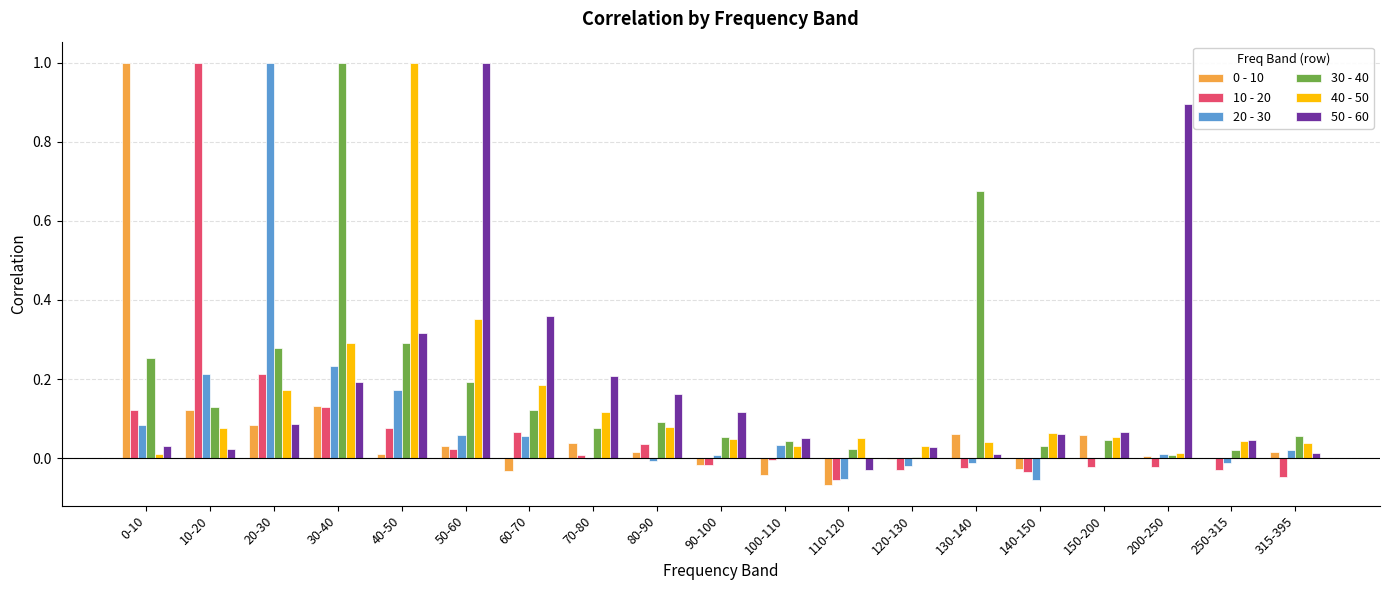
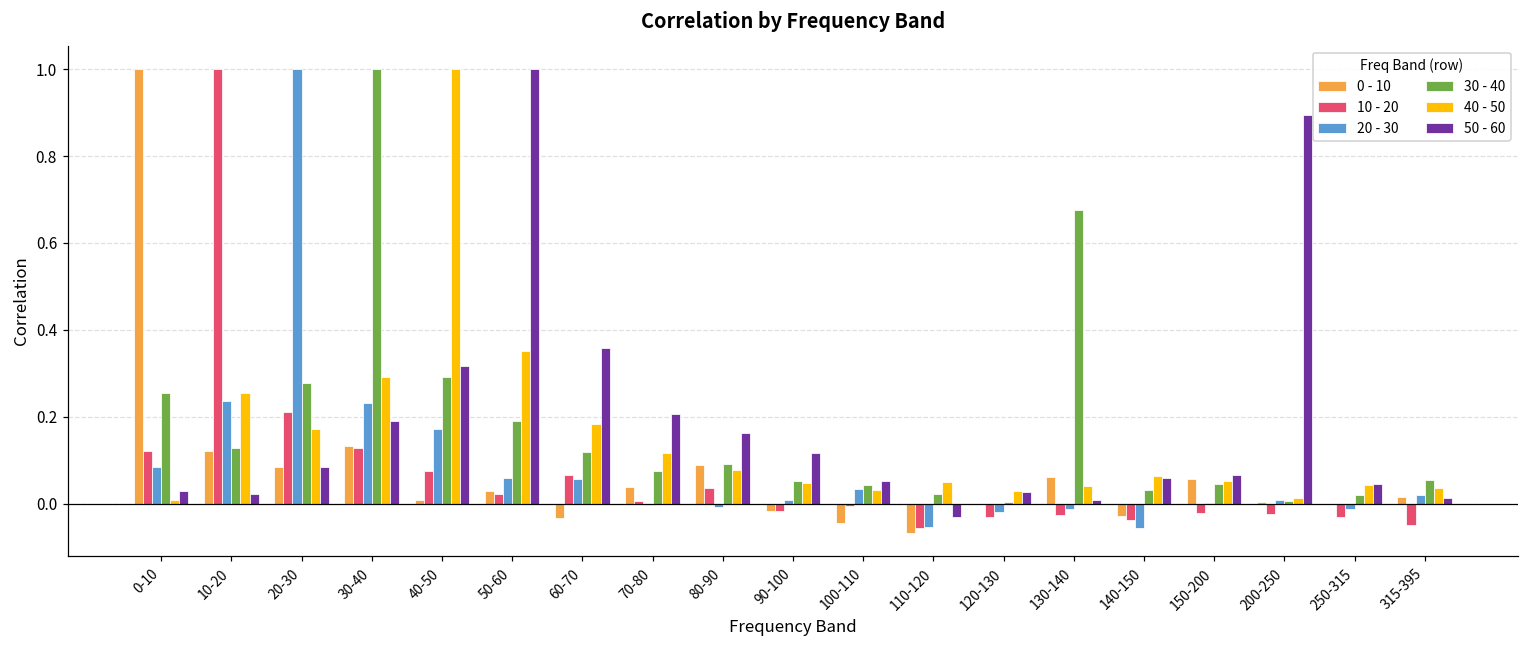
20 - 30, 10-20: 0.21 -> 0.24
40 - 50, 10-20: 0.08 -> 0.26
0 - 10, 80-90: 0.02 -> 0.09
